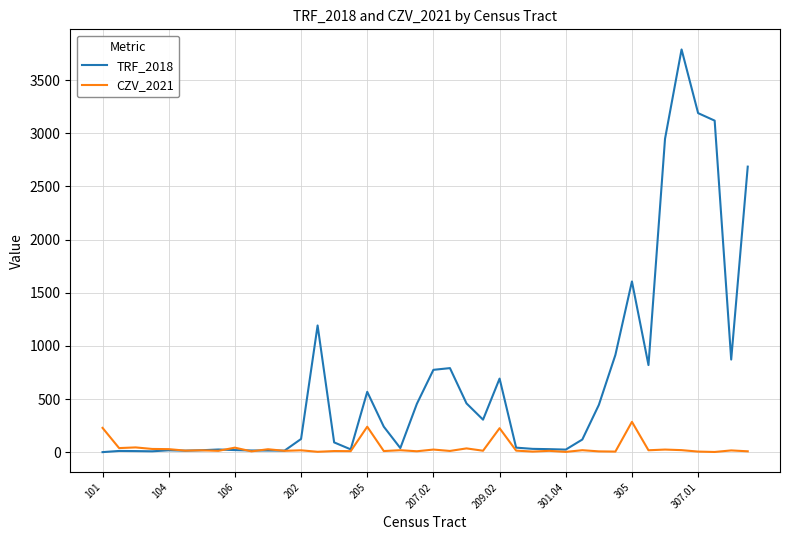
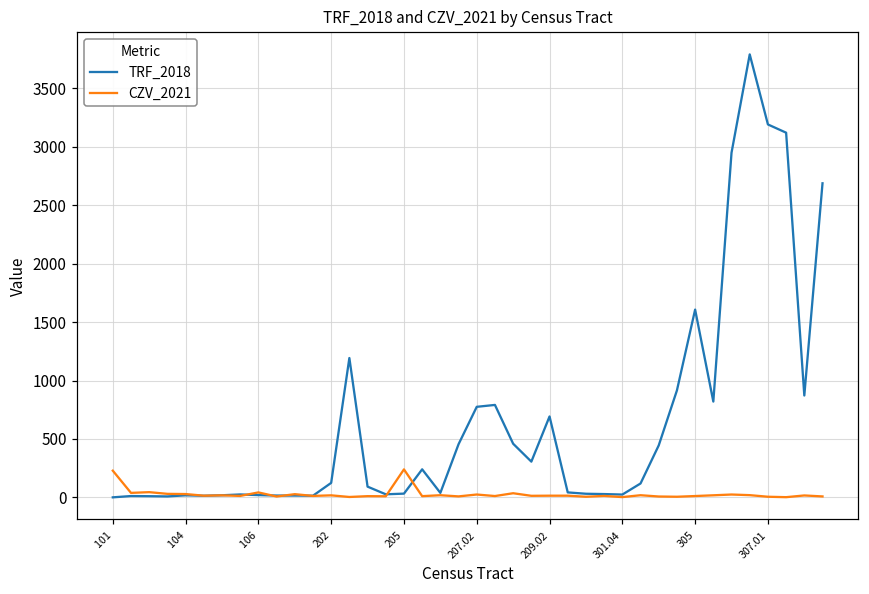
TRF_2018, 205: 570 -> 30
CZV_2021, 209.02: 230 -> 20
CZV_2021, 305: 290 -> 10
